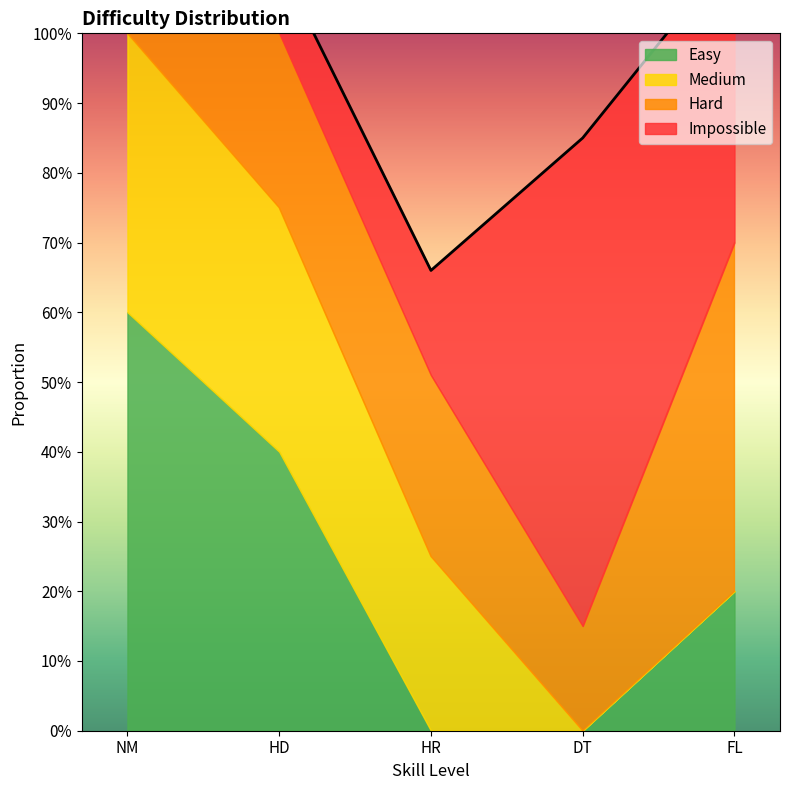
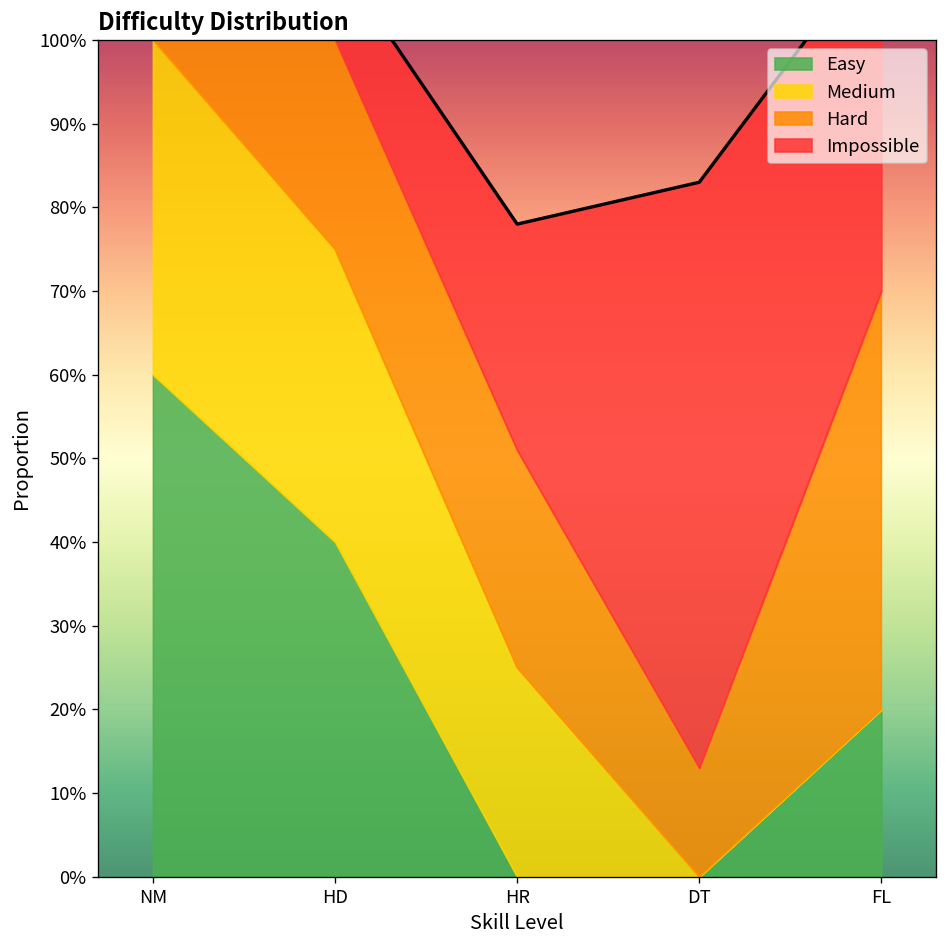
Impossible, HR: 15% -> 27%
Hard, DT: 15% -> 13%
